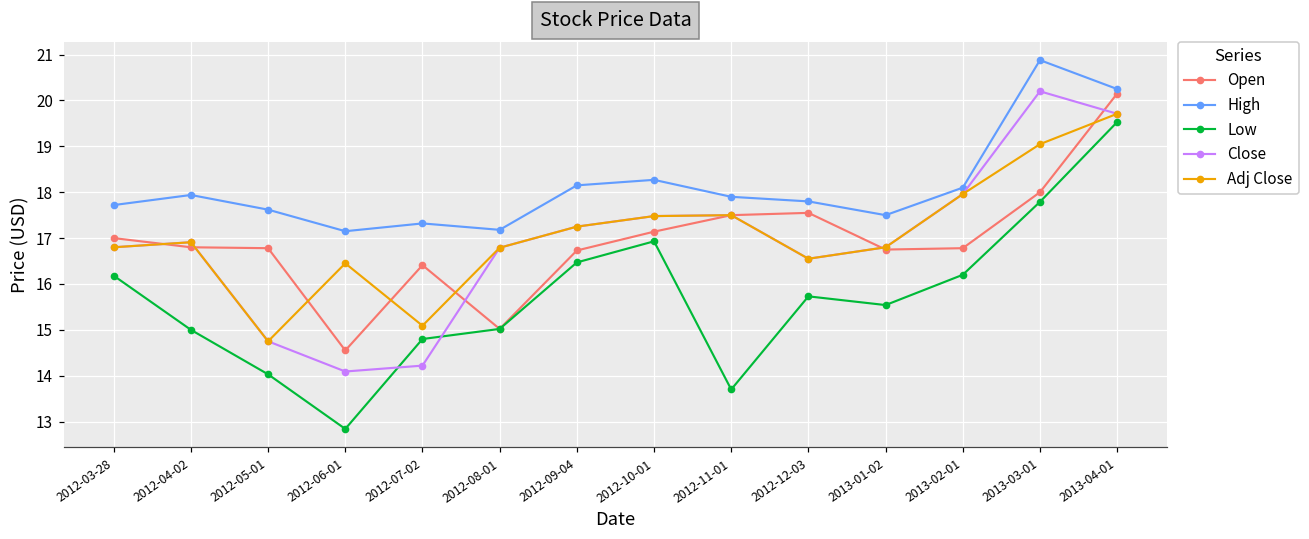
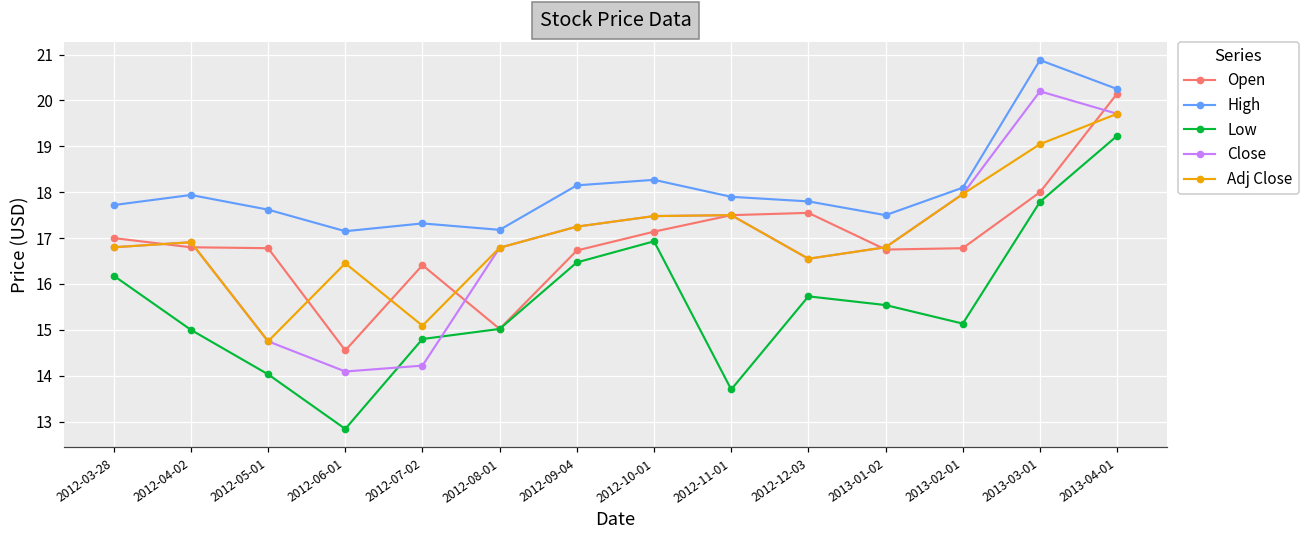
Low, 2013-02-01: 16.2 -> 15.1
Low, 2013-04-01: 19.5 -> 19.2
